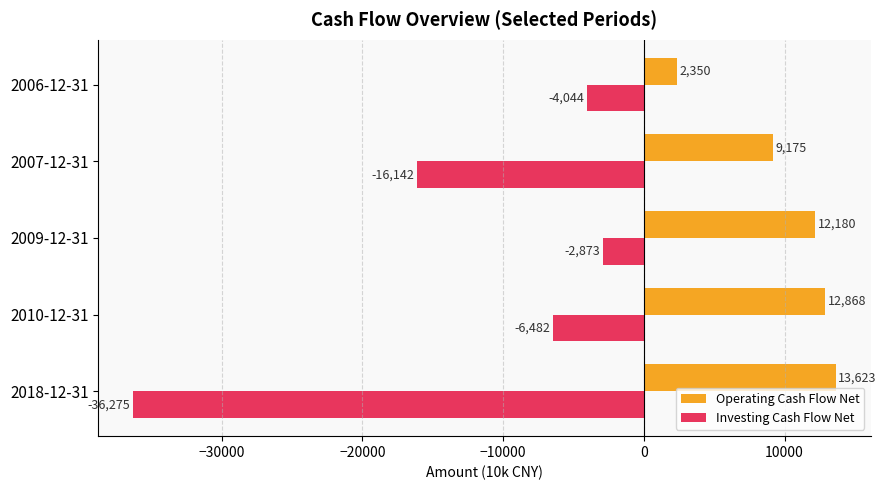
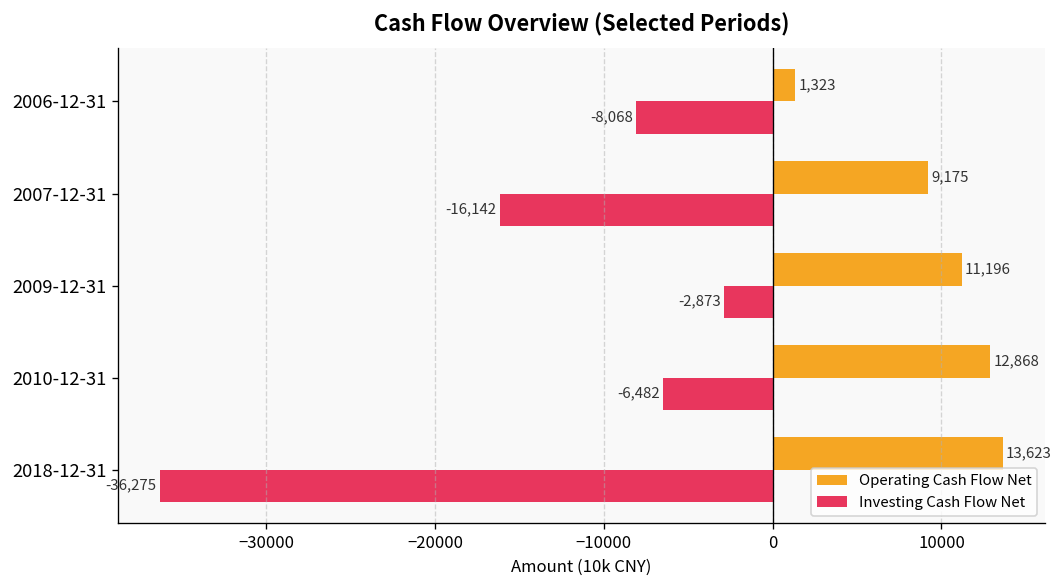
Operating Cash Flow Net, 2006-12-31: 2,350 -> 1,323
Investing Cash Flow Net, 2006-12-31: -4,044 -> -8,068
Operating Cash Flow Net, 2009-12-31: 12,180 -> 11,196
